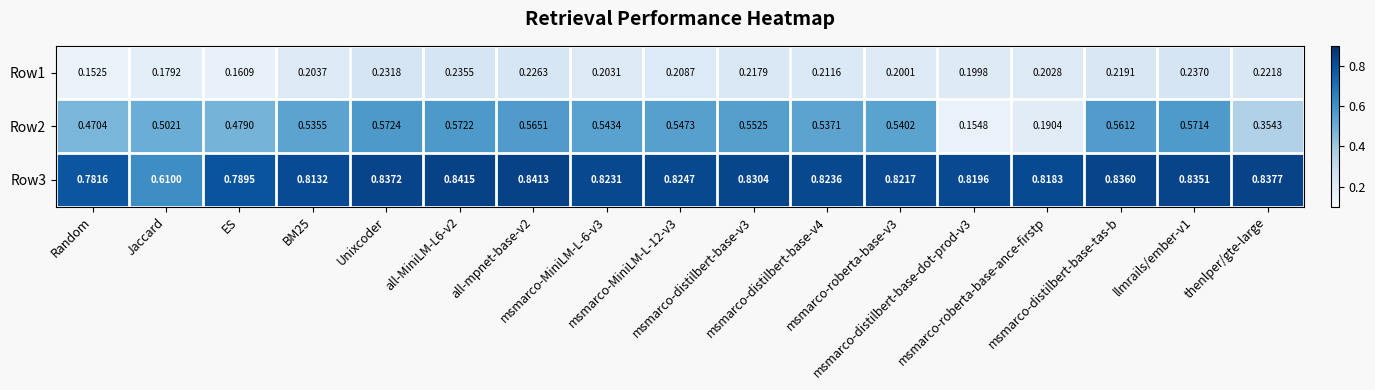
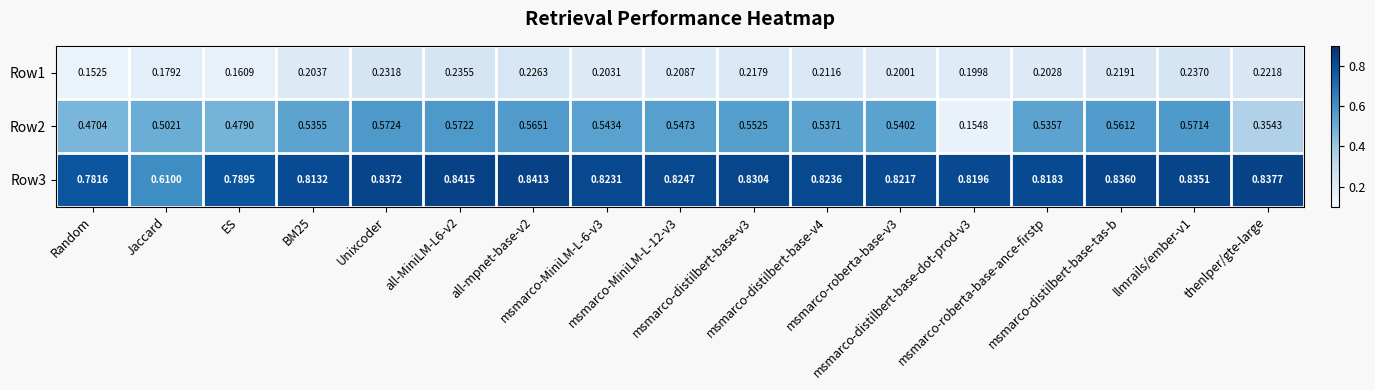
Row2, msmarco-roberta-base-ance-firstp: 0.1904 -> 0.5357
